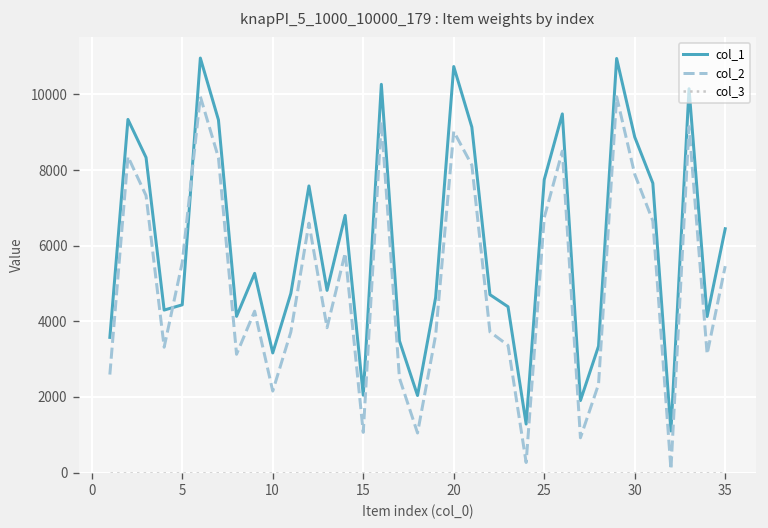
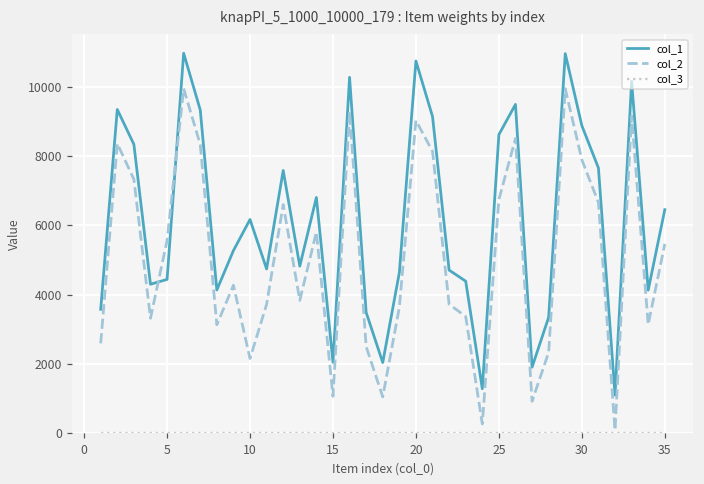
col_1, 10: 3200 -> 6200
col_1, 25: 7700 -> 8600
